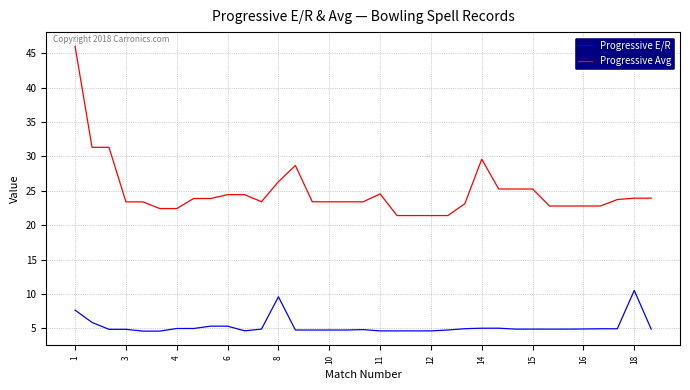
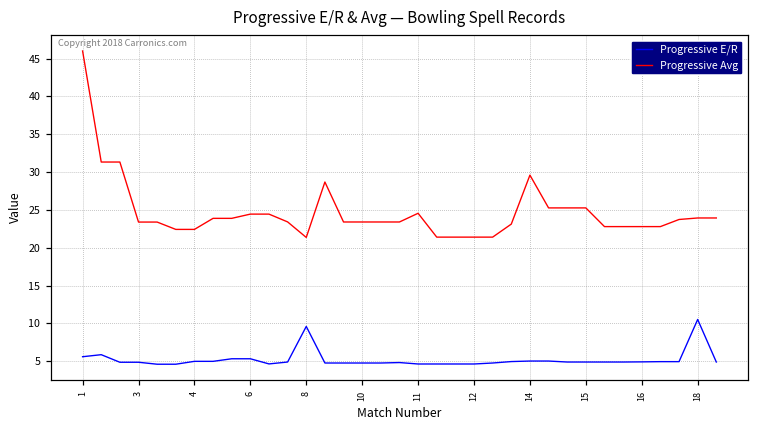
Progressive E/R, 1: 8 -> 6
Progressive Avg, 8: 26 -> 21
